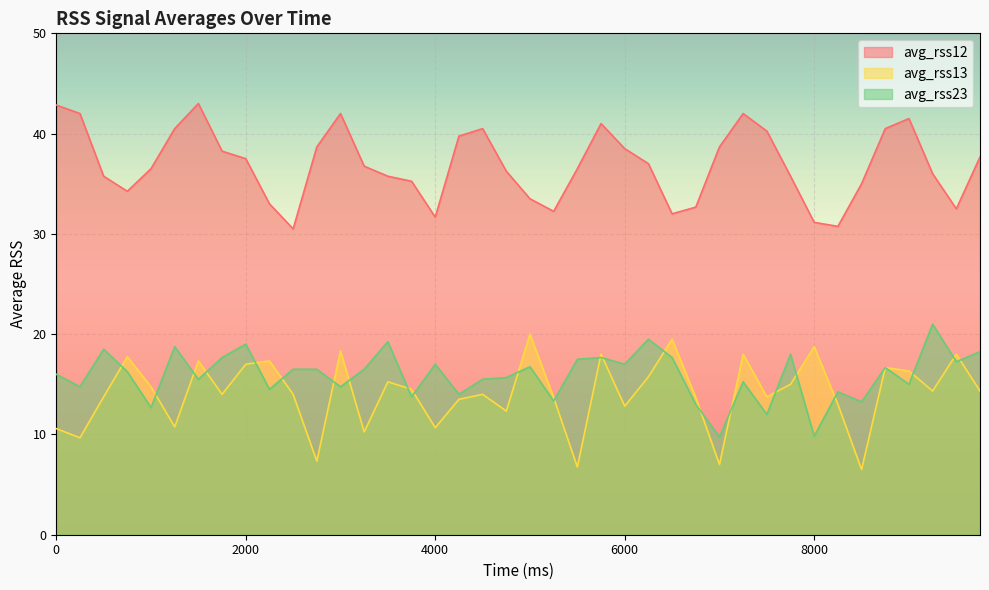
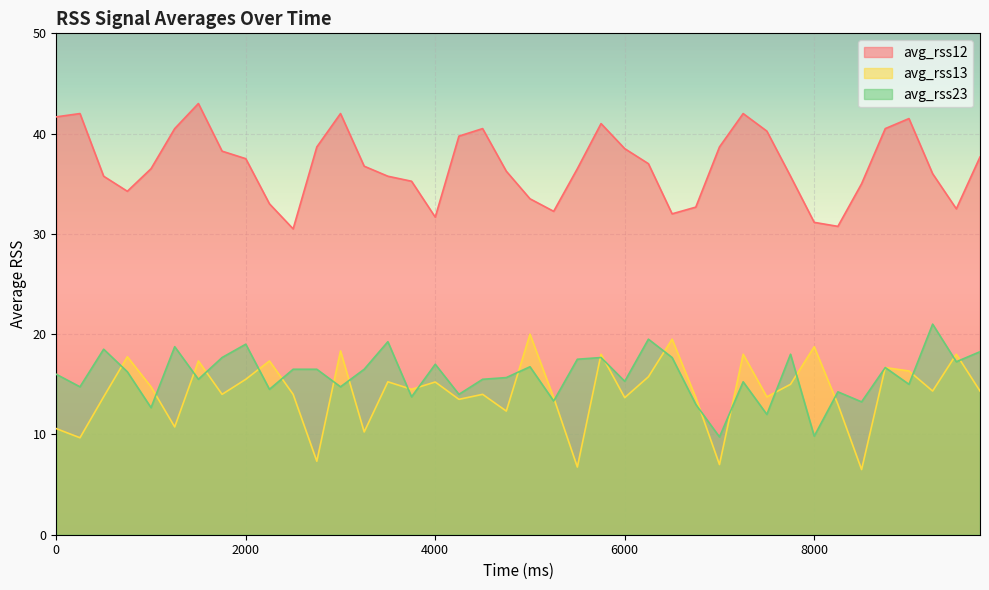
avg_rss12, 0: 42.9 -> 41.7
avg_rss13, 2000: 17.0 -> 15.5
avg_rss13, 4000: 10.7 -> 15.2
avg_rss13, 6000: 12.8 -> 13.7
avg_rss23, 6000: 17.0 -> 15.3
